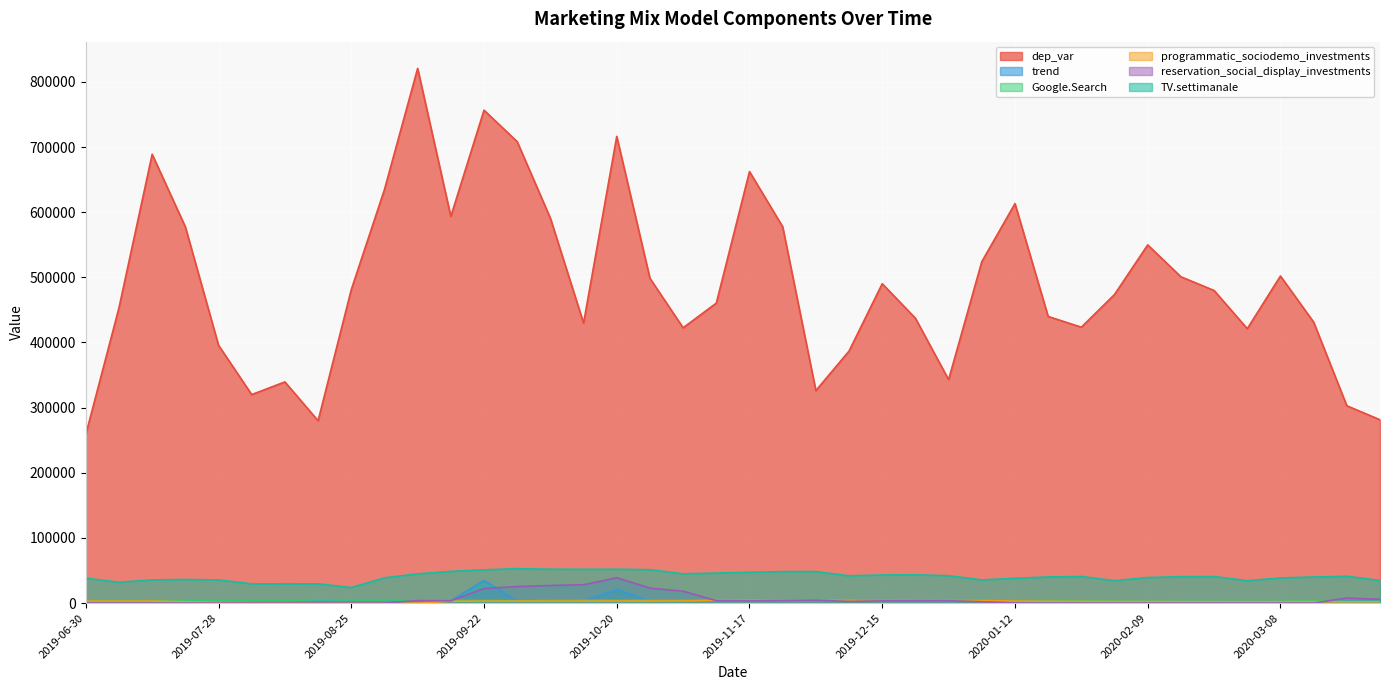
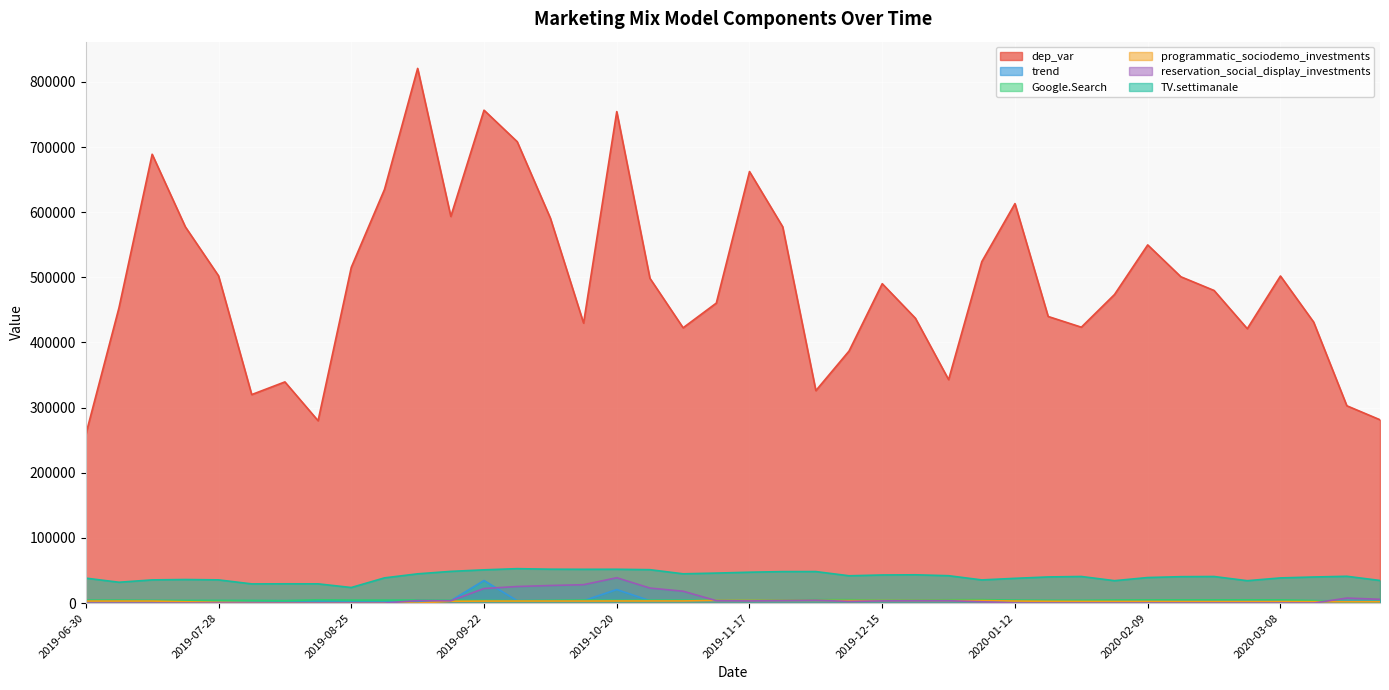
dep_var, 2019-07-28: 400000 -> 500000
dep_var, 2019-08-25: 480000 -> 520000
dep_var, 2019-10-20: 720000 -> 750000
